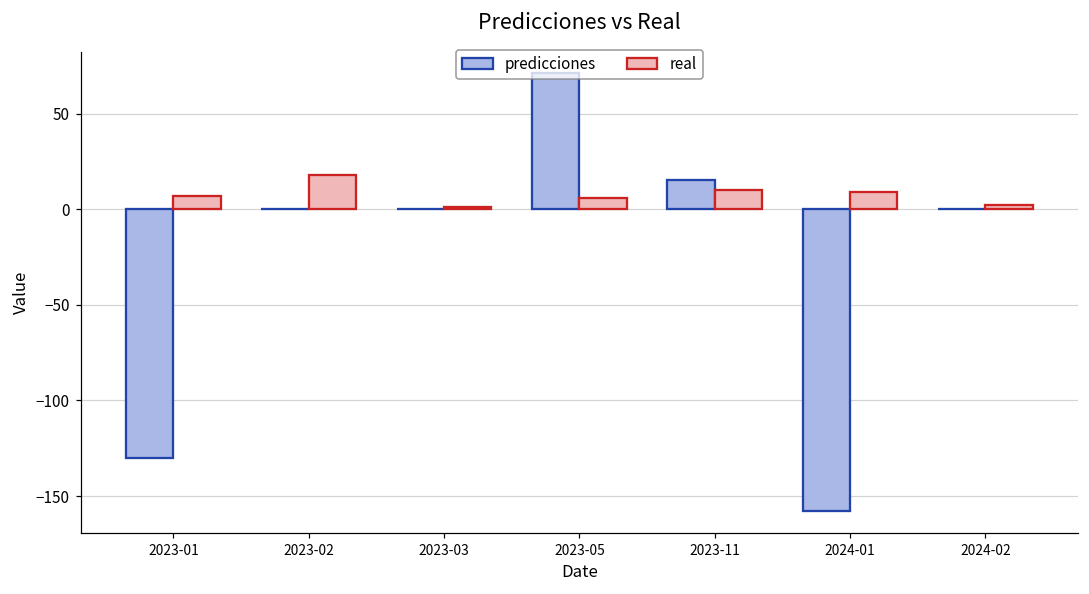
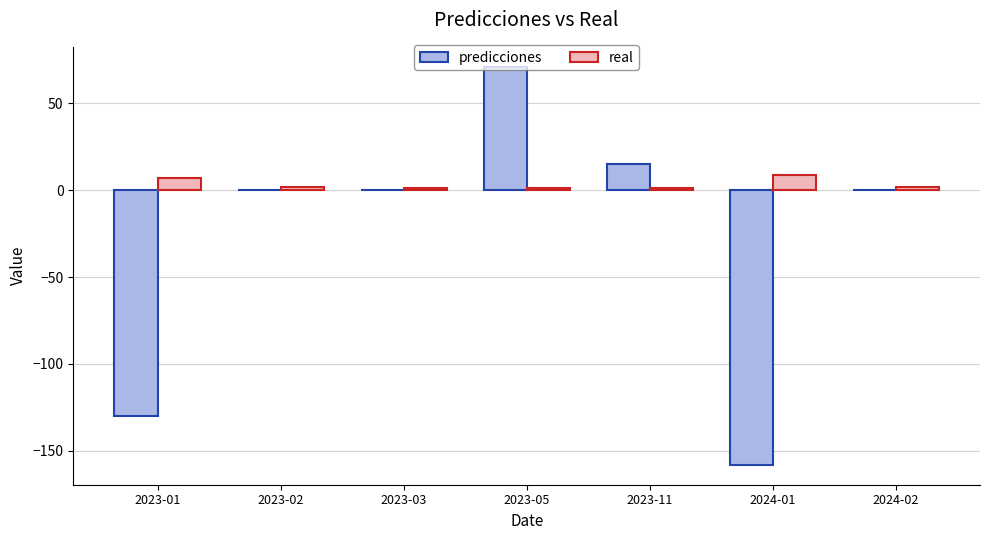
real, 2023-02: 18 -> 2
real, 2023-05: 6 -> 1
real, 2023-11: 10 -> 1
